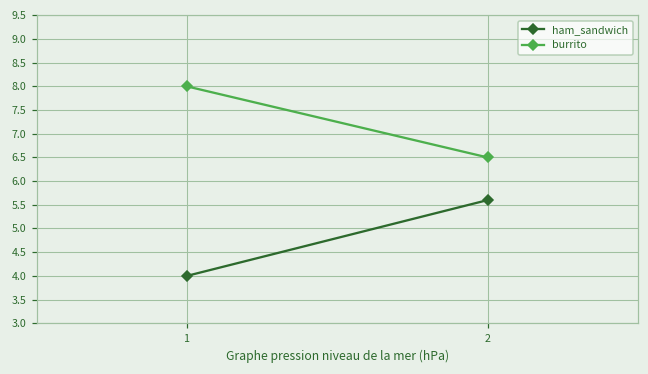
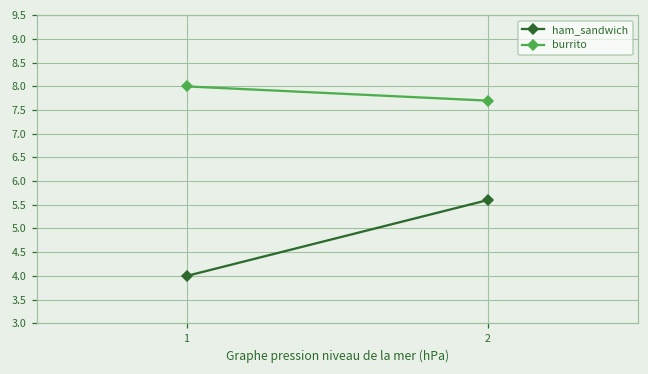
burrito, 2: 6.5 -> 7.7
